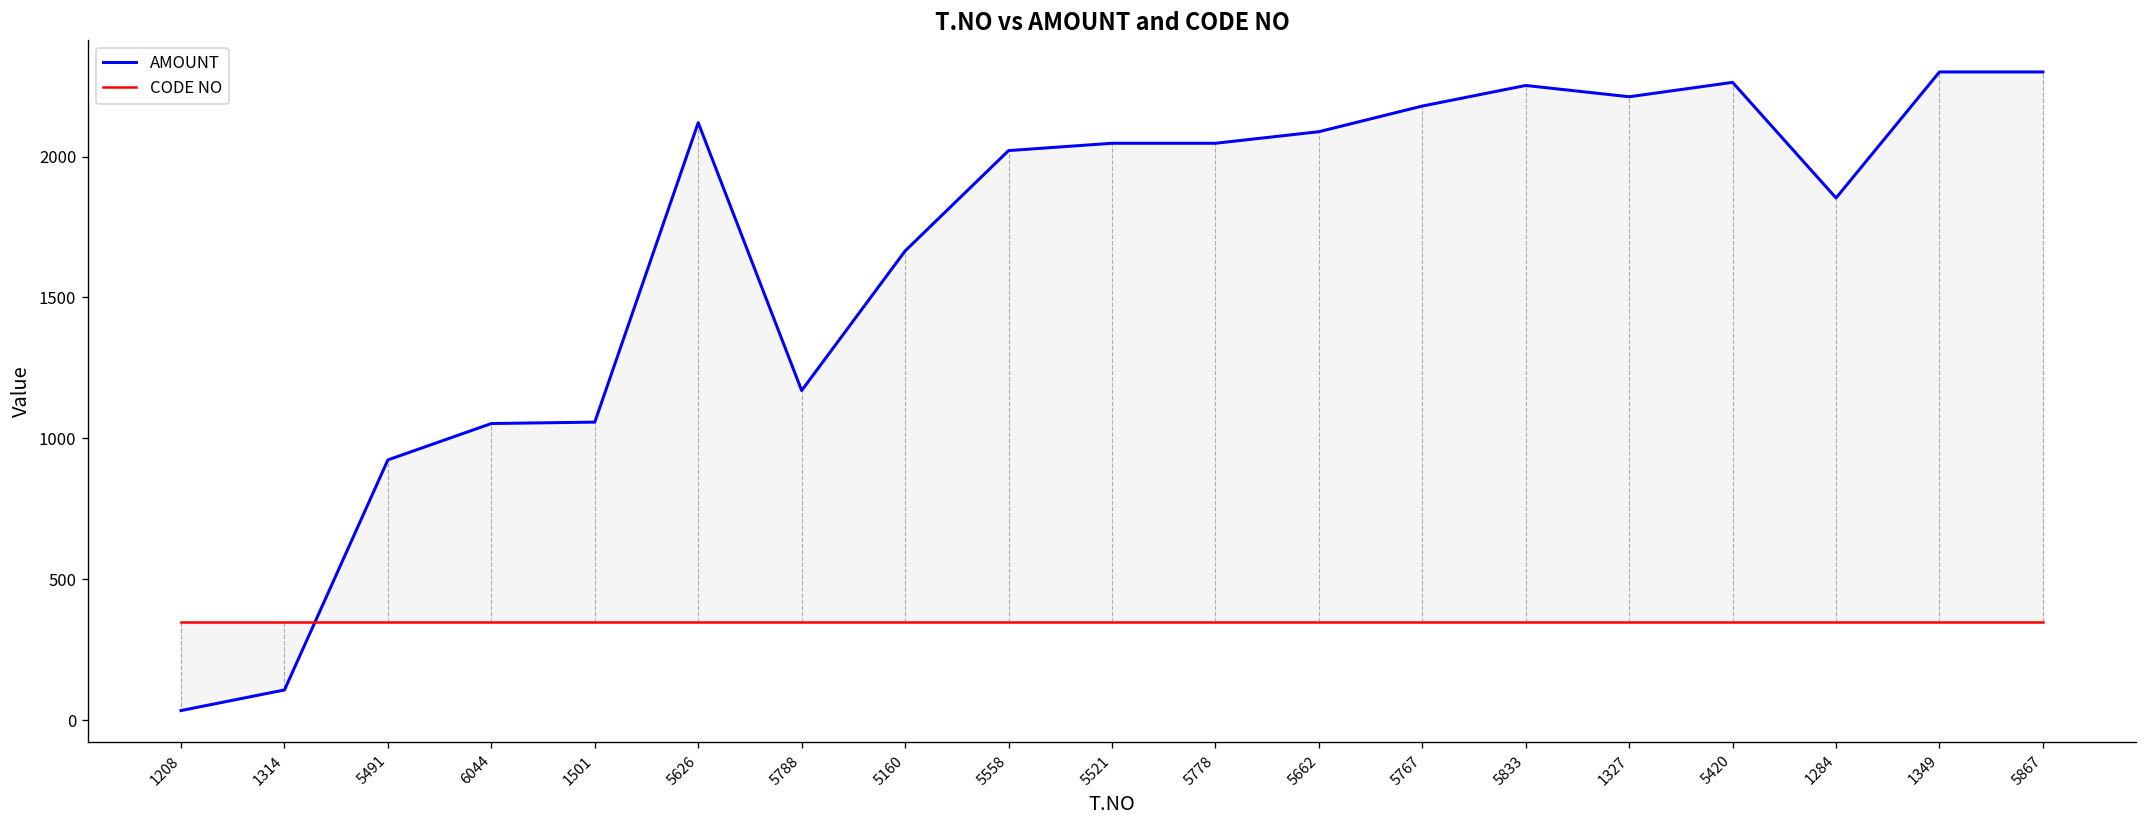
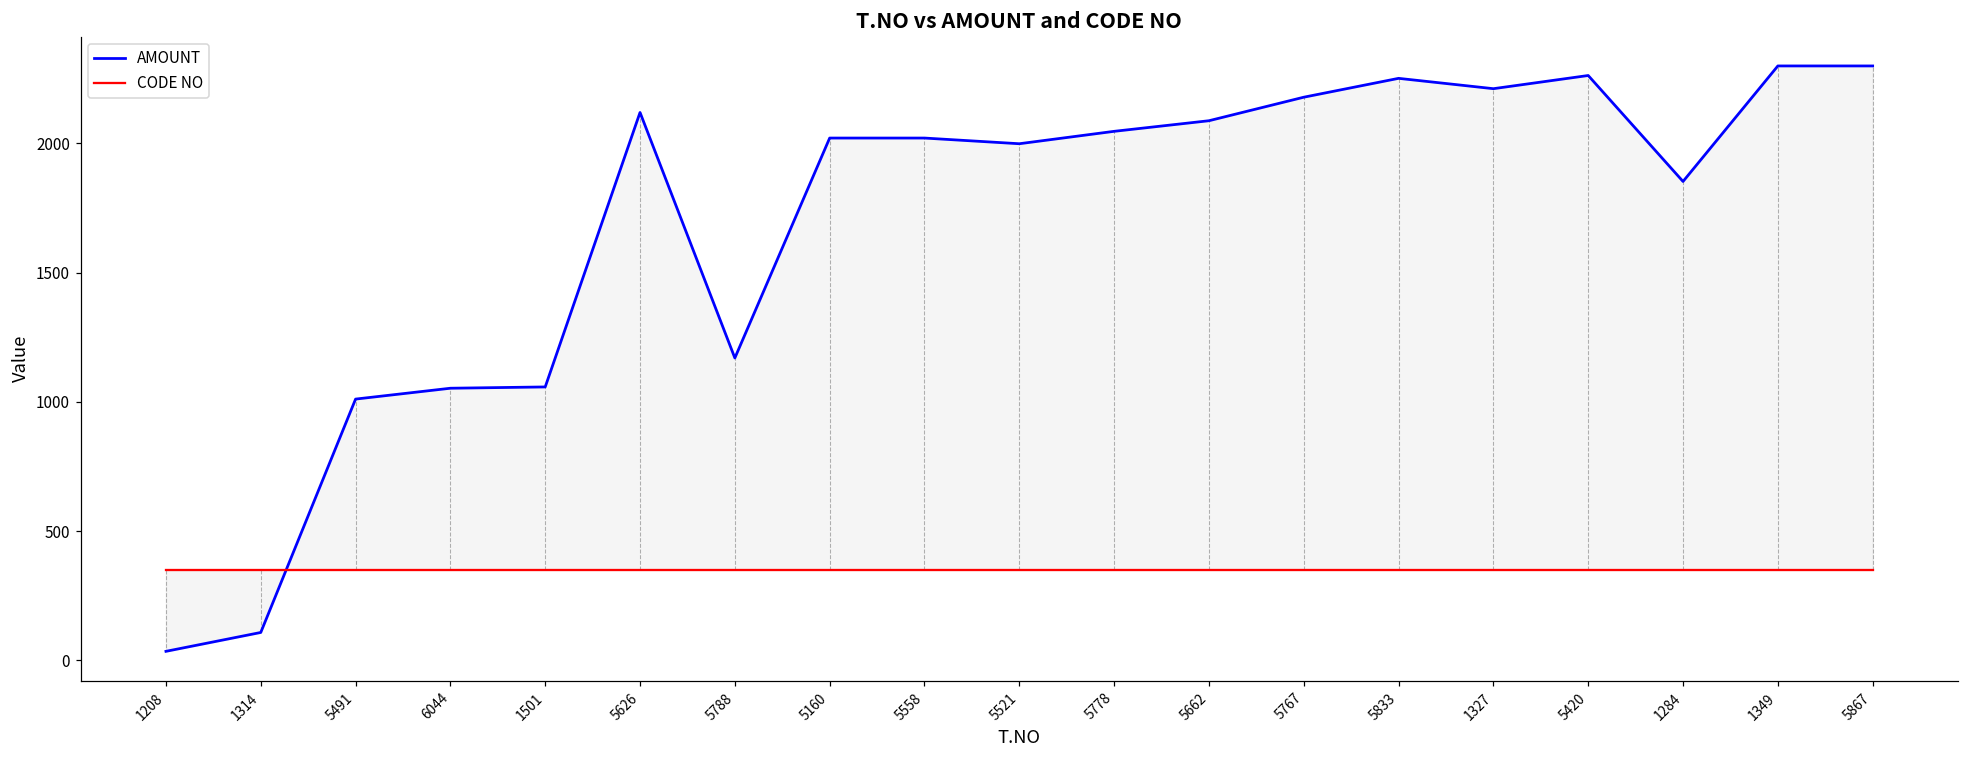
AMOUNT, 5491: 920 -> 1010
AMOUNT, 5160: 1670 -> 2020
AMOUNT, 5521: 2050 -> 2000
